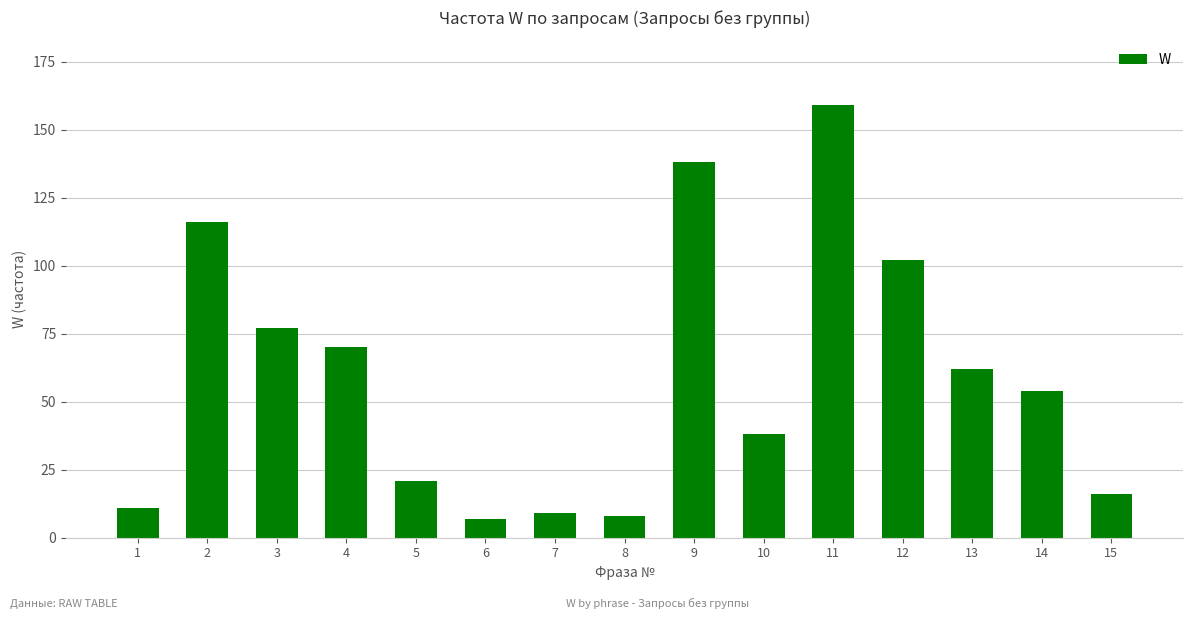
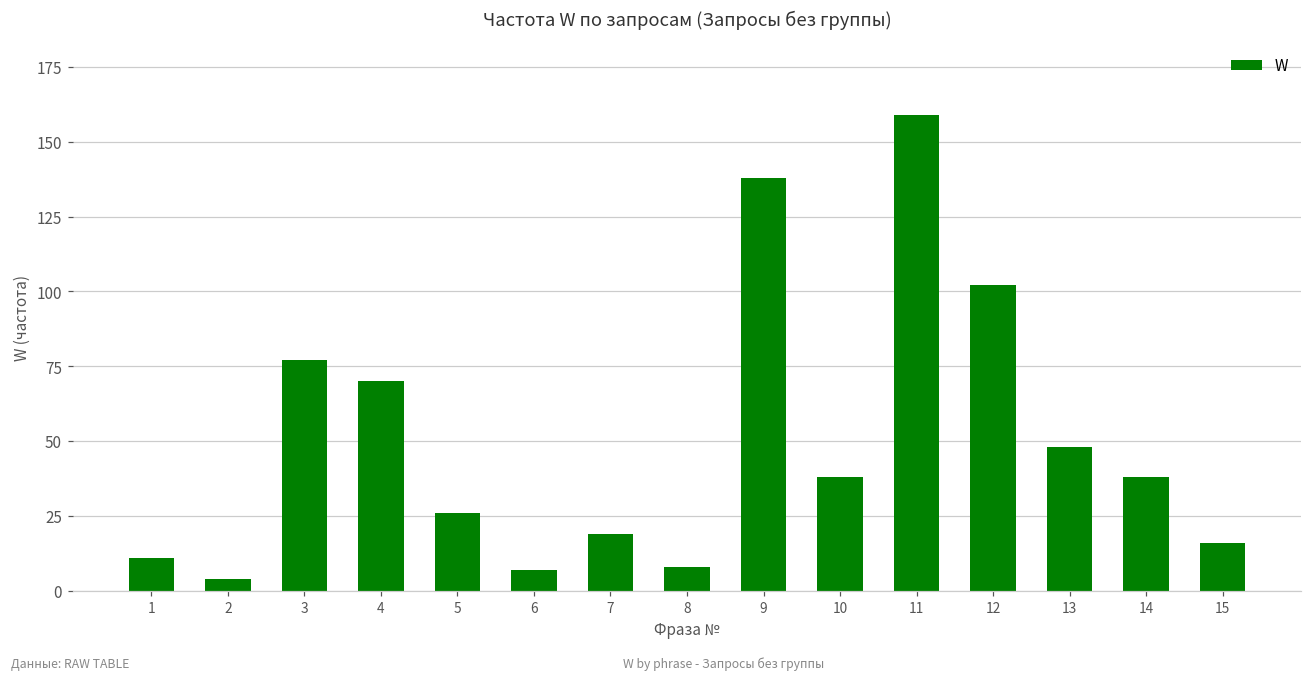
2: 116 -> 4
5: 21 -> 26
7: 9 -> 19
13: 62 -> 48
14: 54 -> 38
